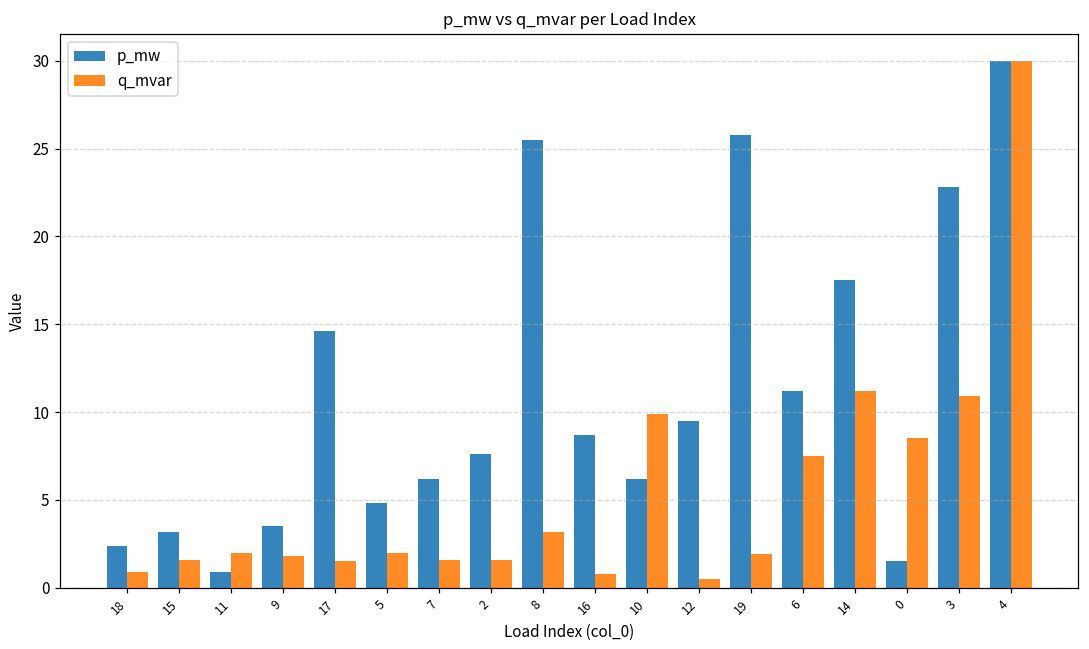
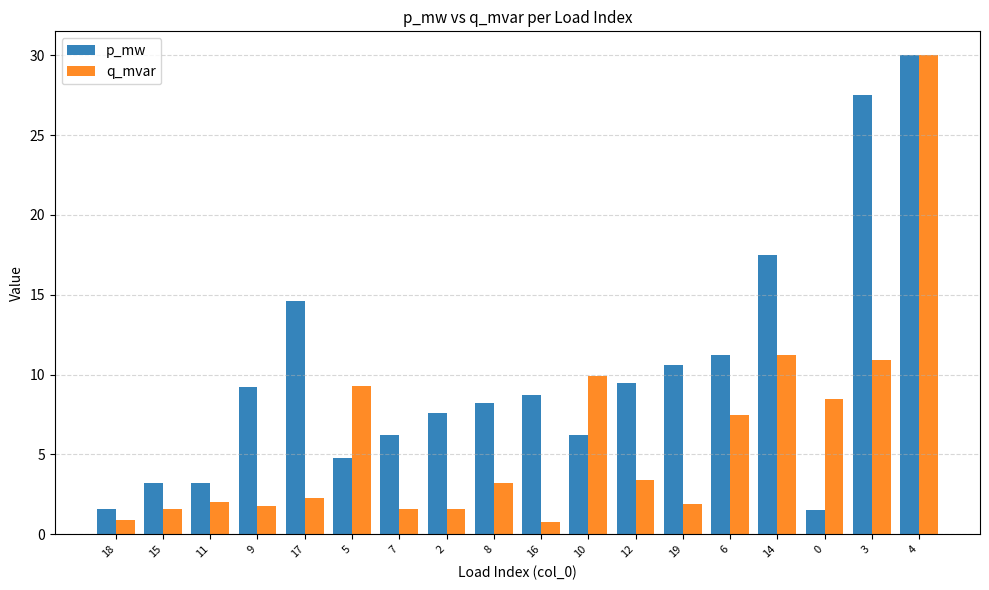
p_mw, 18: 2.4 -> 1.6
p_mw, 11: 0.9 -> 3.2
p_mw, 9: 3.5 -> 9.2
q_mvar, 17: 1.5 -> 2.3
q_mvar, 5: 2.0 -> 9.3
p_mw, 8: 25.5 -> 8.2
q_mvar, 12: 0.5 -> 3.4
p_mw, 19: 25.8 -> 10.6
p_mw, 3: 22.8 -> 27.5
